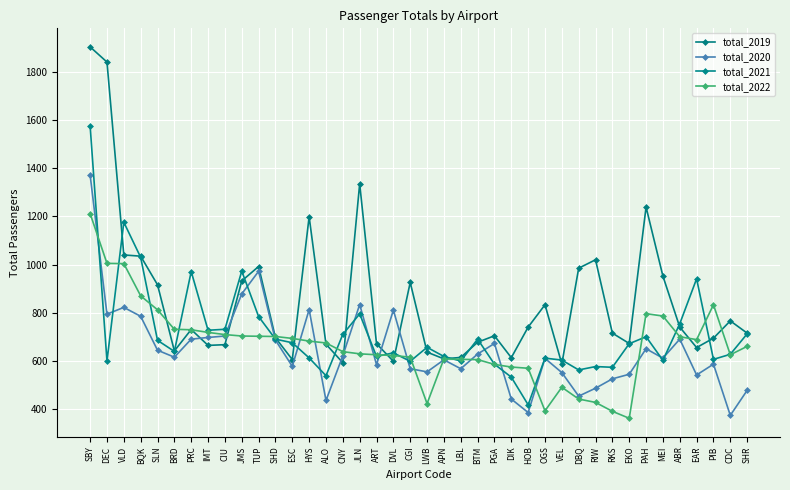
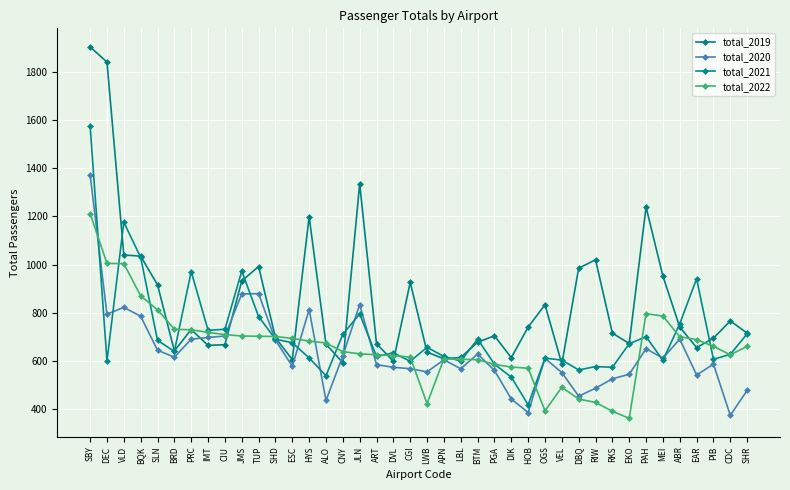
total_2020, TUP: 970 -> 880
total_2020, DVL: 810 -> 570
total_2020, PGA: 670 -> 560
total_2022, PIB: 830 -> 660
